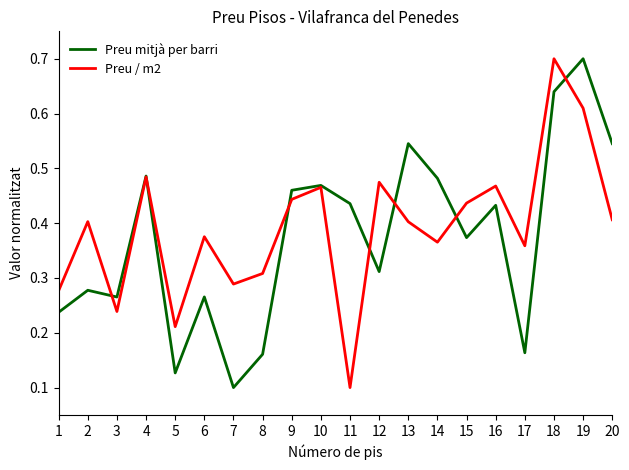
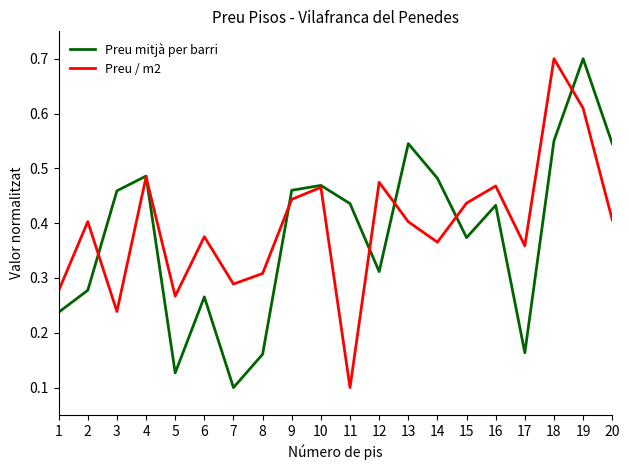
Preu mitjà per barri, 3: 0.27 -> 0.46
Preu / m2, 5: 0.21 -> 0.27
Preu mitjà per barri, 18: 0.64 -> 0.55
